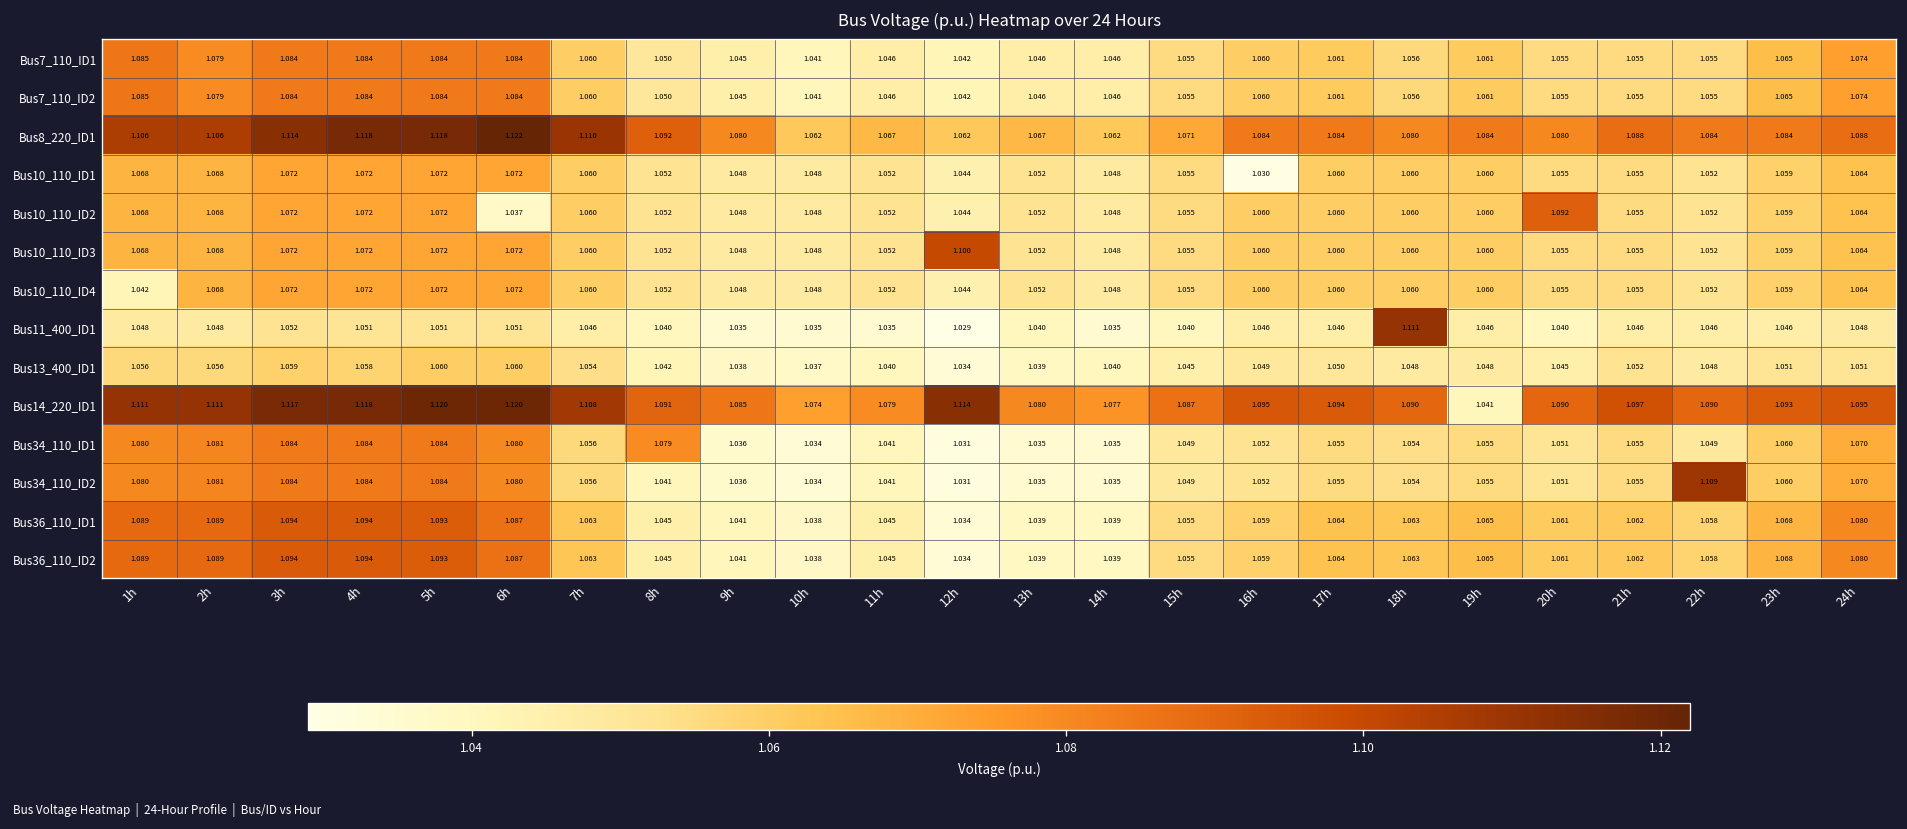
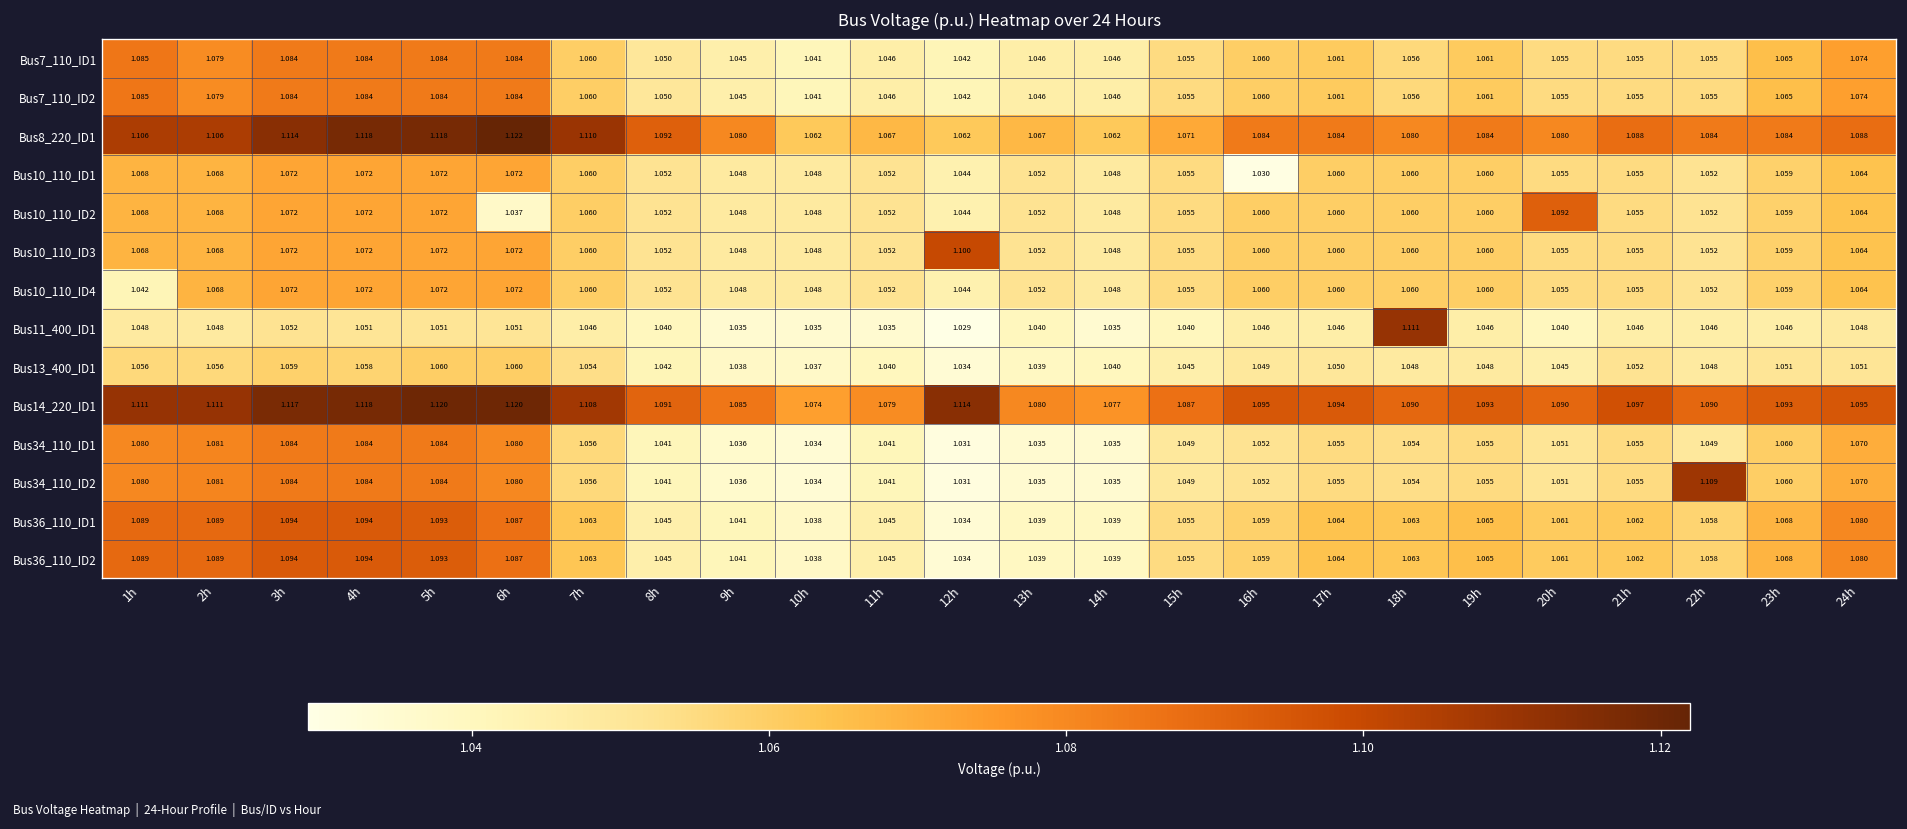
Bus14_220_ID1, 19h: 1.041 -> 1.093
Bus34_110_ID1, 8h: 1.079 -> 1.041
